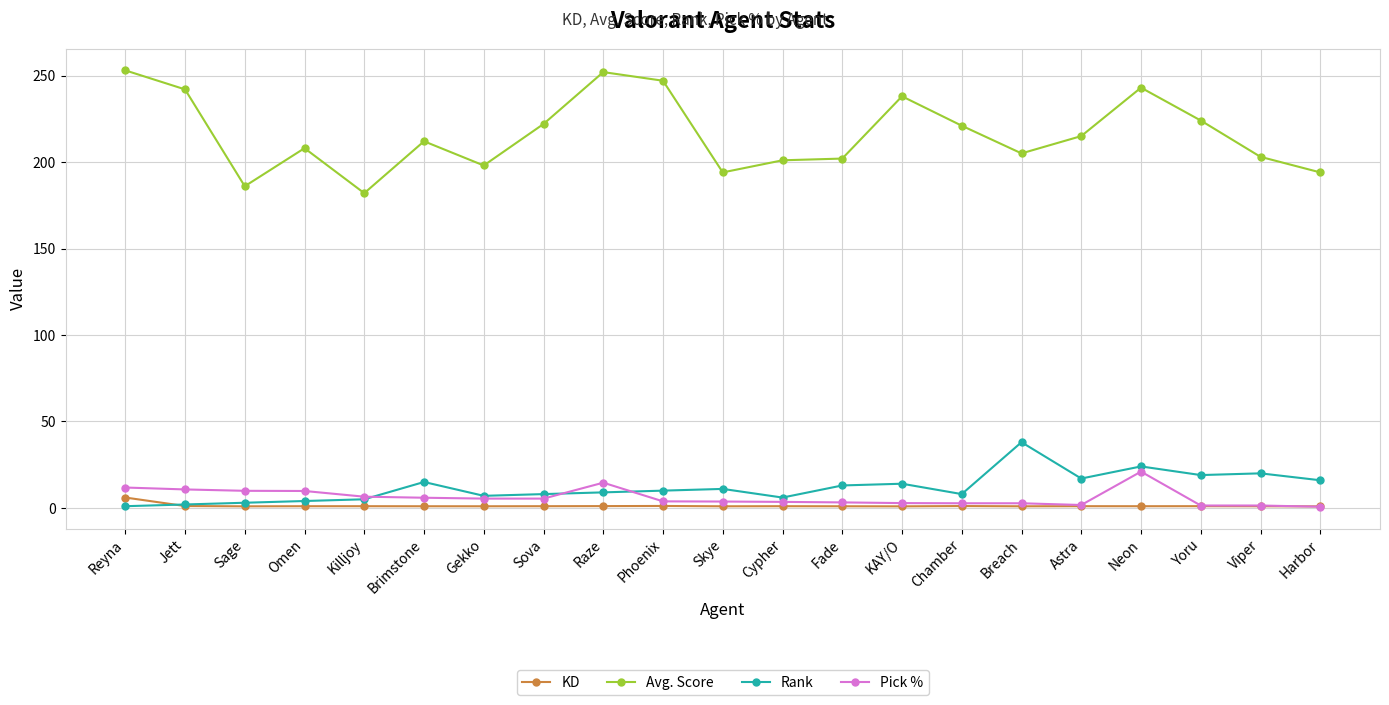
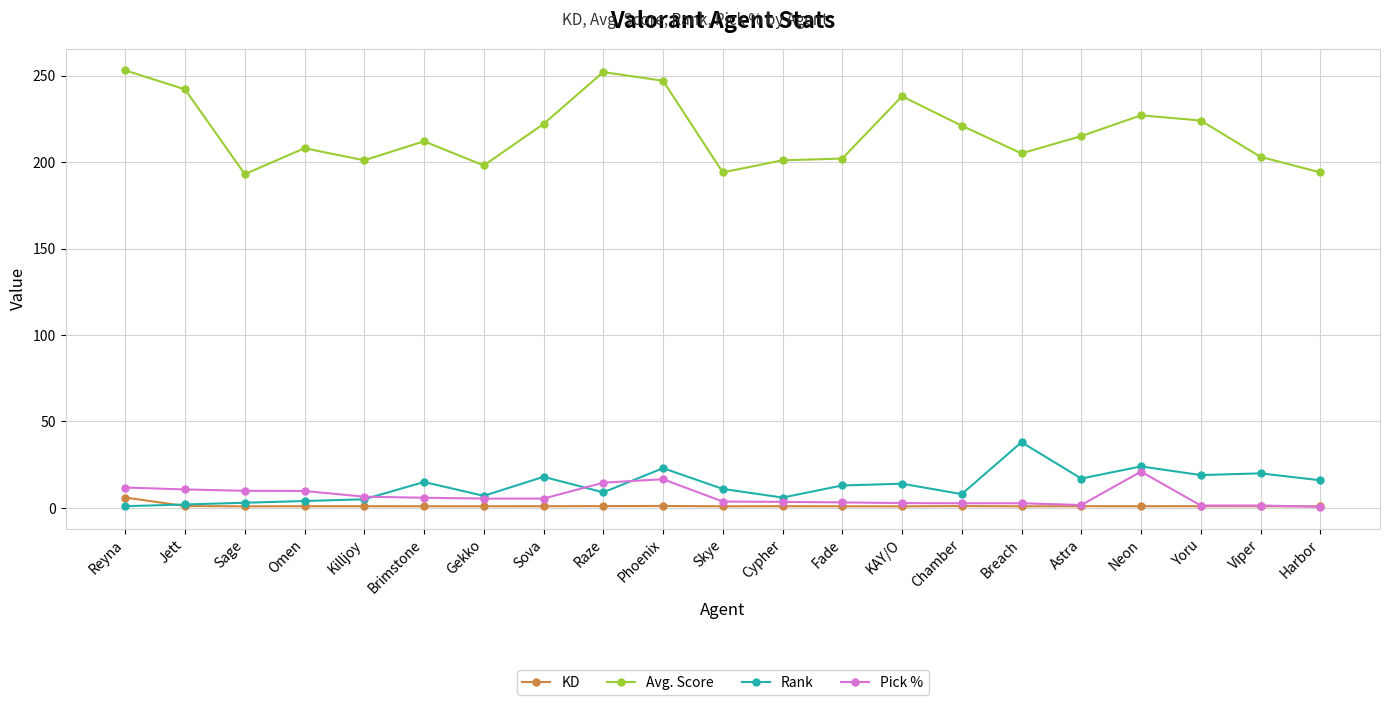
Avg. Score, Sage: 186 -> 193
Avg. Score, Killjoy: 182 -> 201
Rank, Sova: 8 -> 18
Rank, Phoenix: 10 -> 23
Pick %, Phoenix: 4 -> 17
Avg. Score, Neon: 243 -> 227
